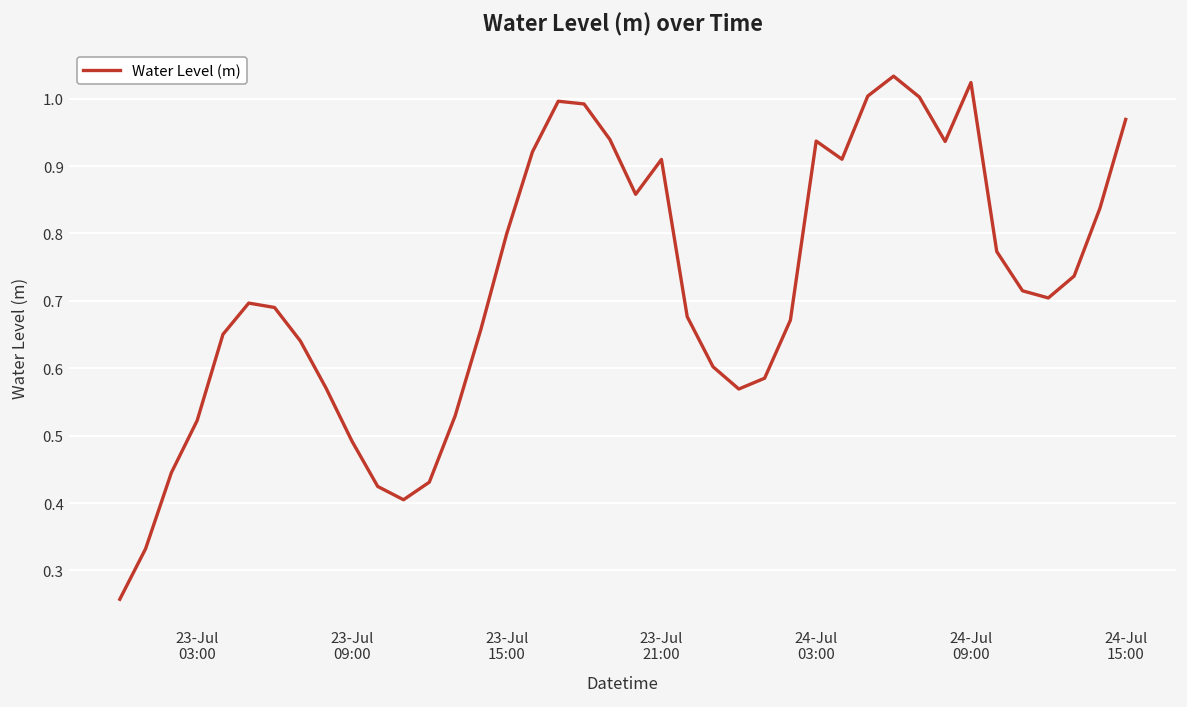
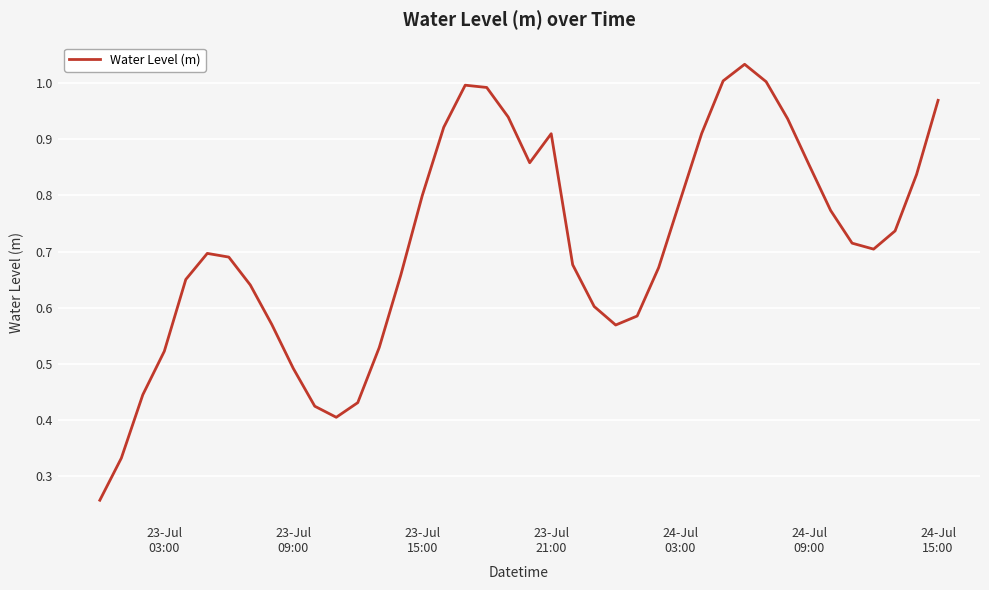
24-Jul 03:00: 0.94 -> 0.79
24-Jul 09:00: 1.02 -> 0.85
